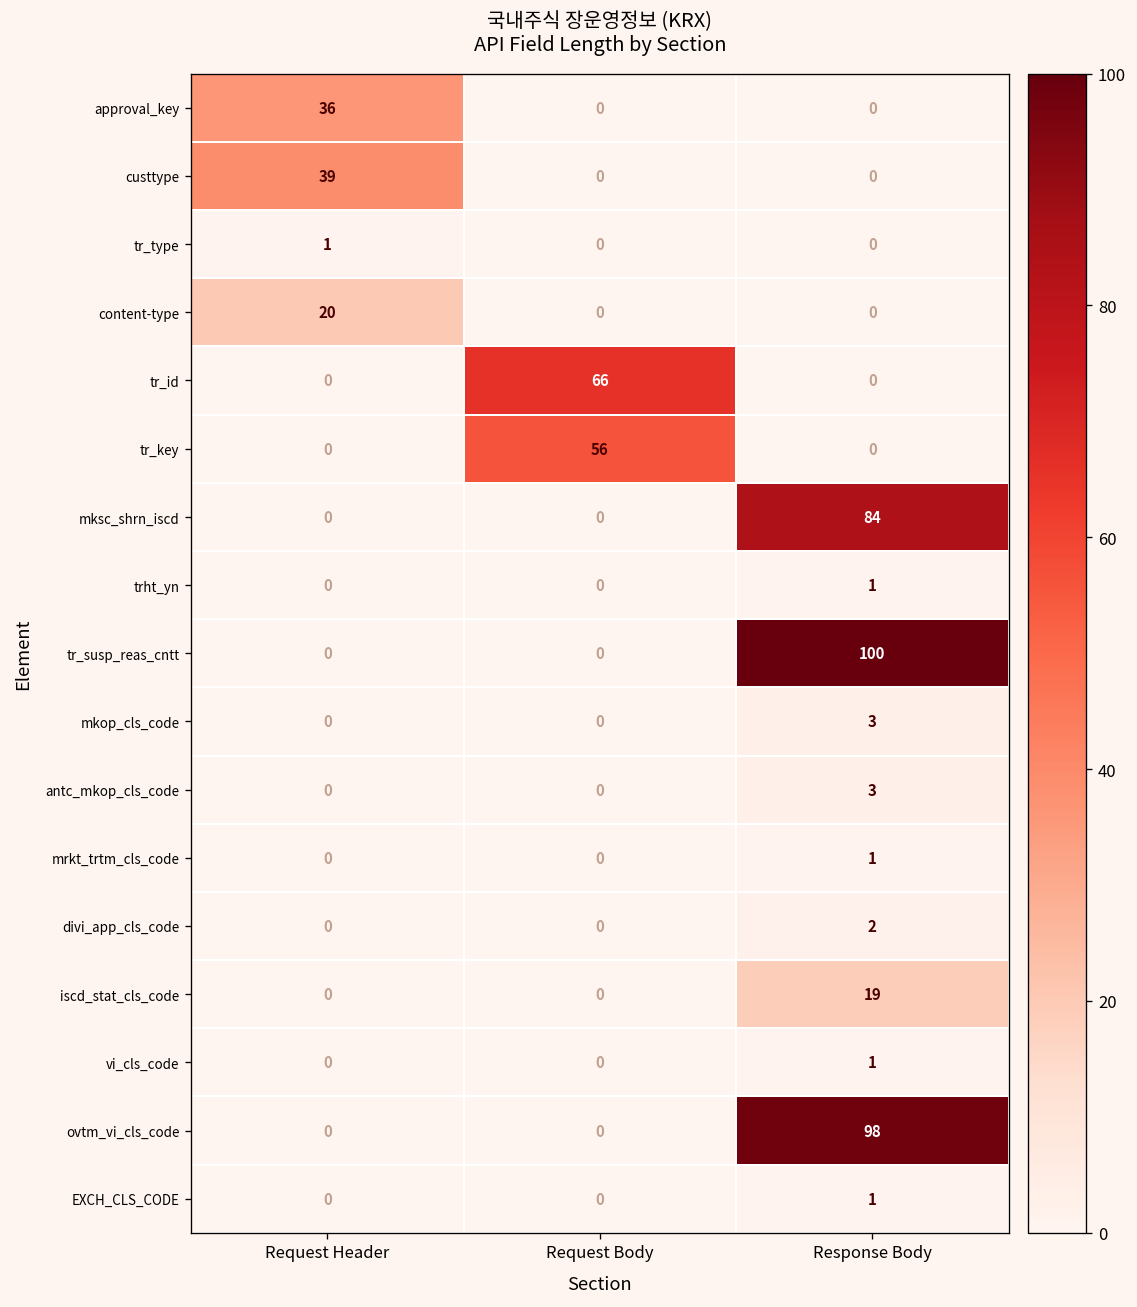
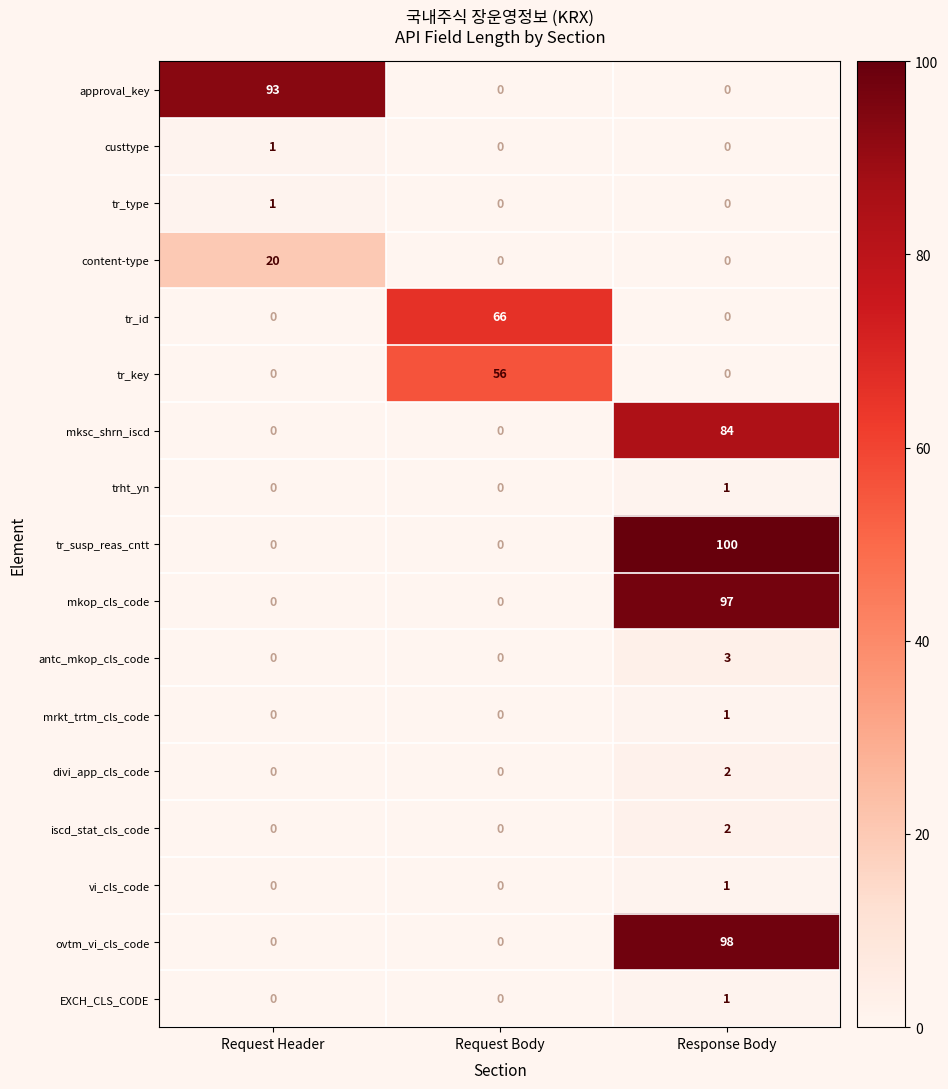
approval_key, Request Header: 36 -> 93
custtype, Request Header: 39 -> 1
mkop_cls_code, Response Body: 3 -> 97
iscd_stat_cls_code, Response Body: 19 -> 2
